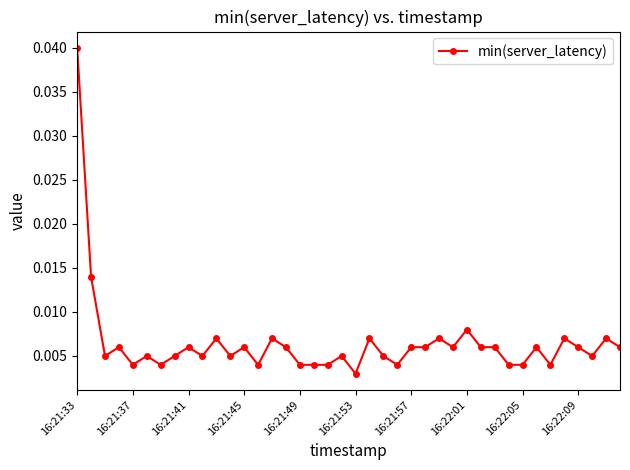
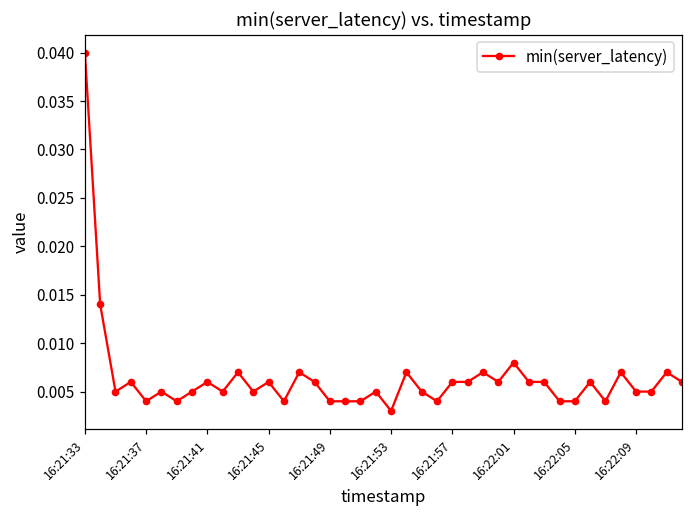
16:22:09: 0.006 -> 0.005
